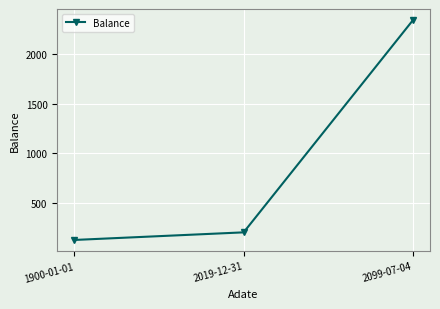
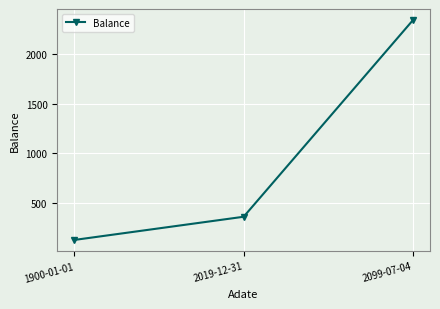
2019-12-31: 200 -> 400
